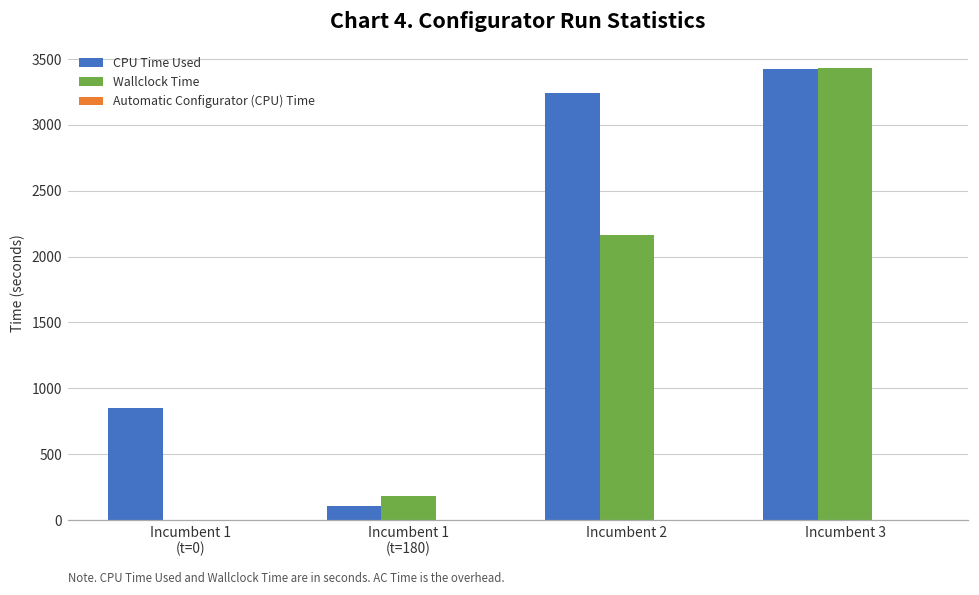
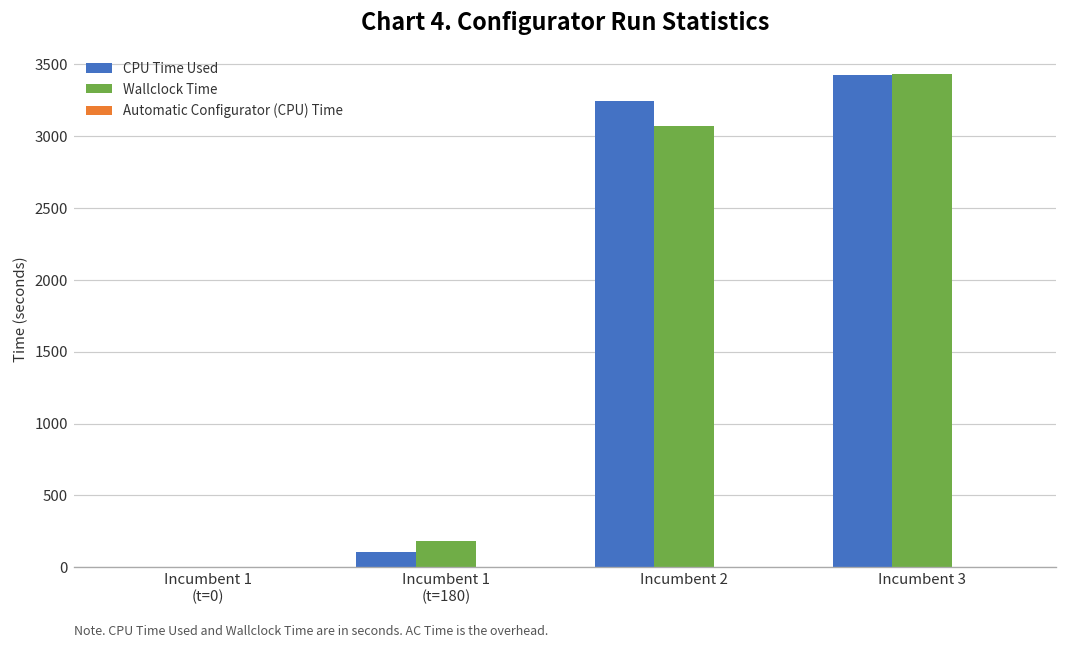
CPU Time Used, Incumbent 1 (t=0): 850 -> 0
Wallclock Time, Incumbent 2: 2170 -> 3070
